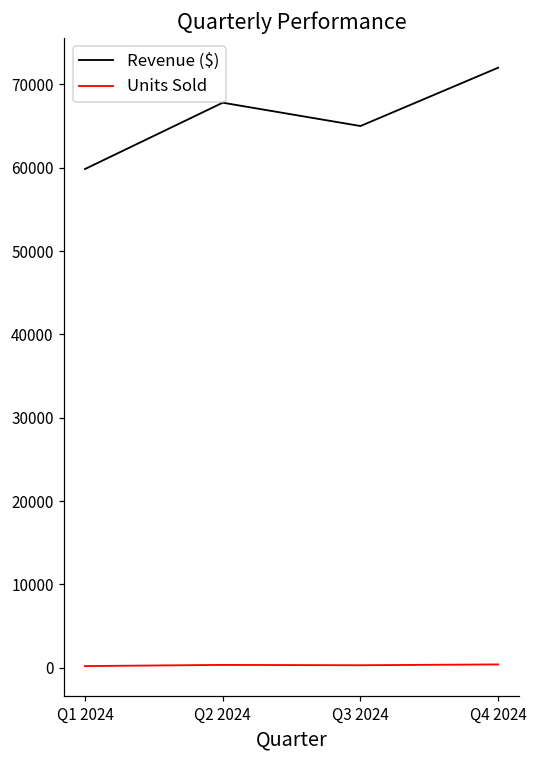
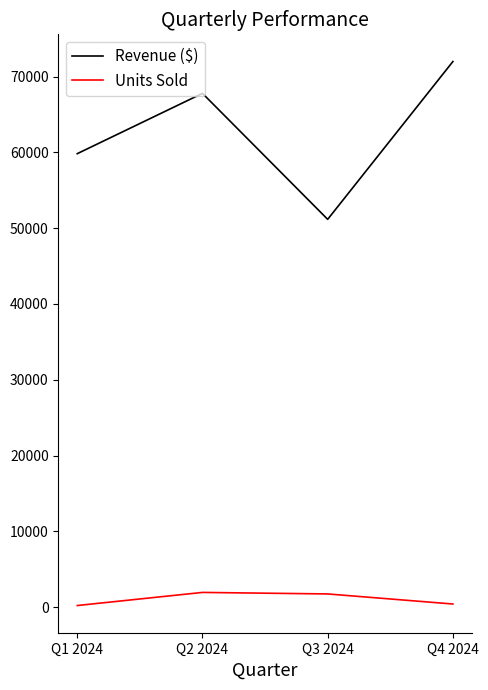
Units Sold, Q2 2024: 0 -> 2000
Revenue ($), Q3 2024: 65000 -> 51000
Units Sold, Q3 2024: 0 -> 2000
